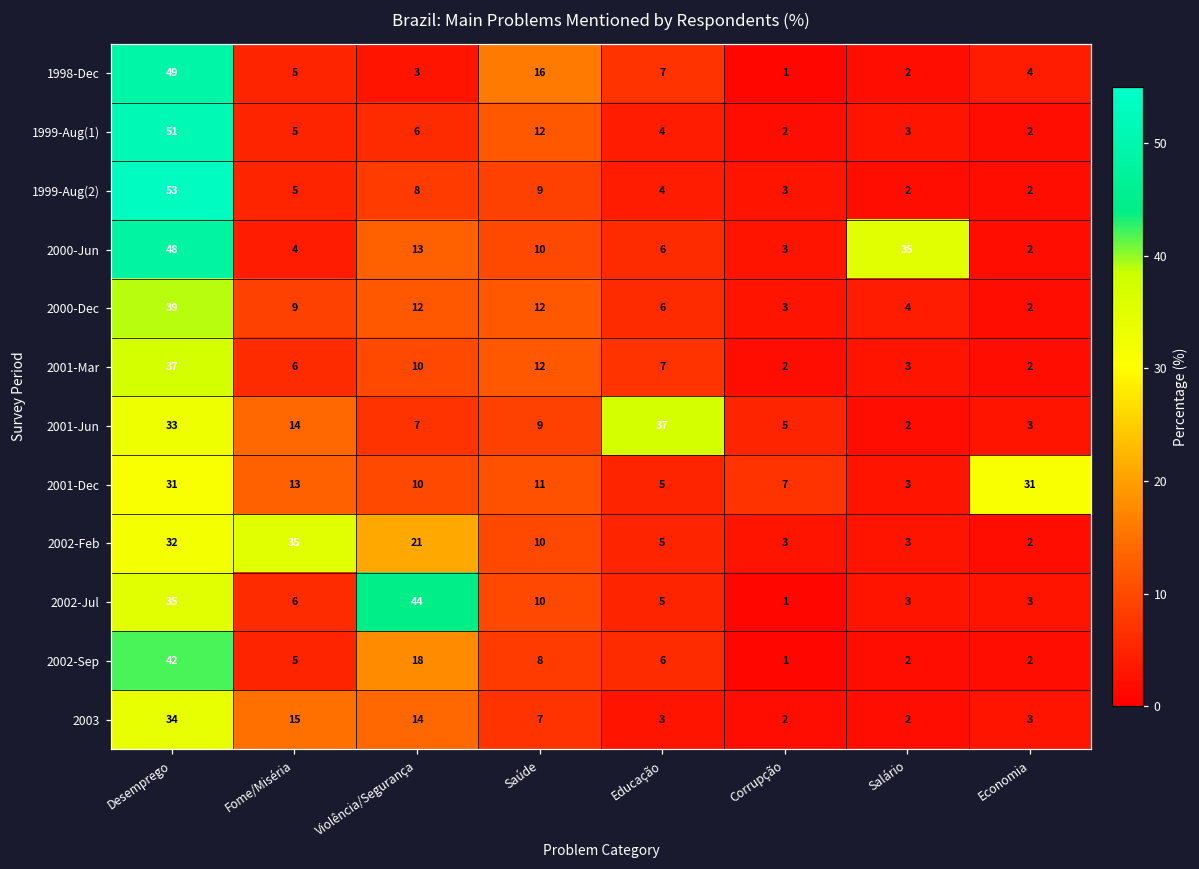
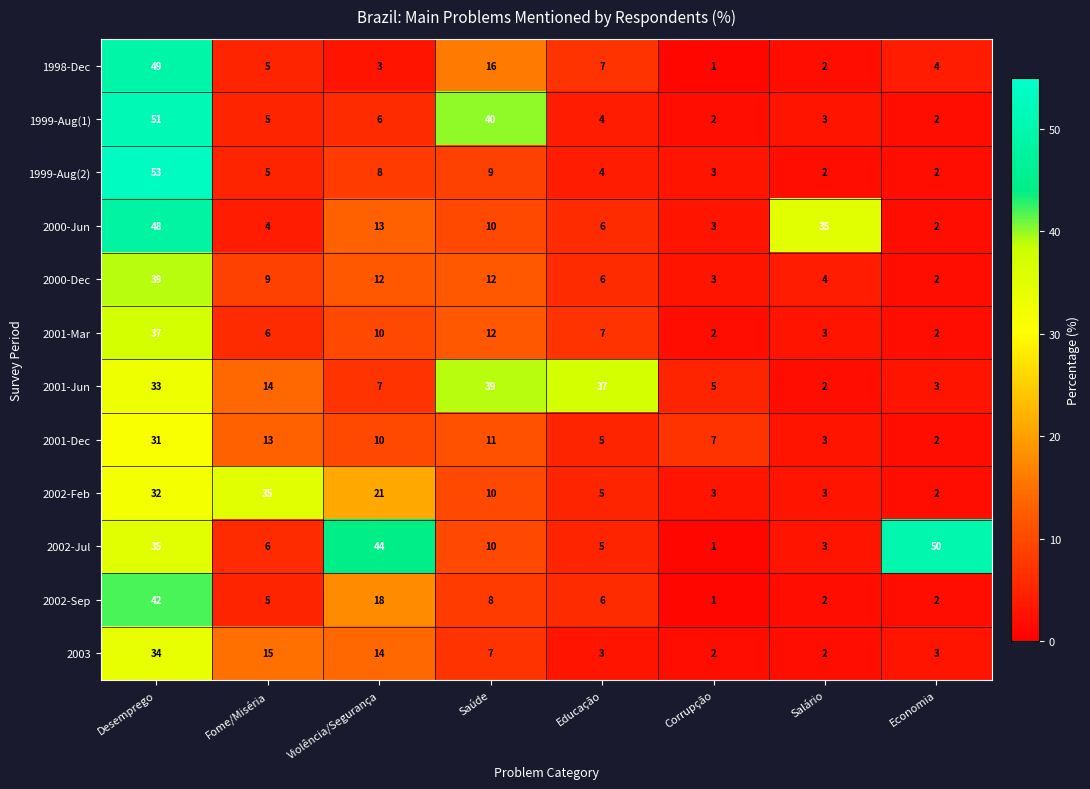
1999-Aug(1), Saúde: 12 -> 40
2001-Jun, Saúde: 9 -> 39
2001-Dec, Economia: 31 -> 2
2002-Jul, Economia: 3 -> 50
